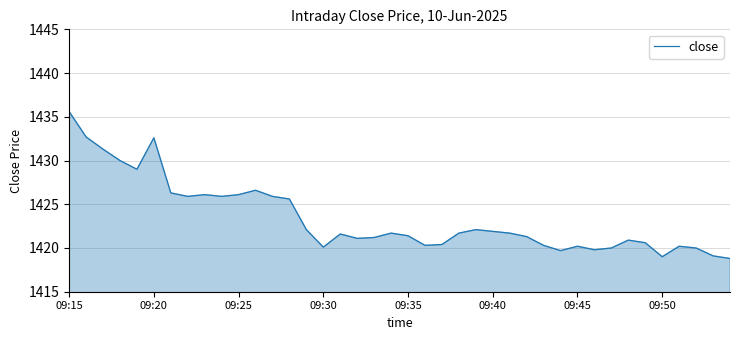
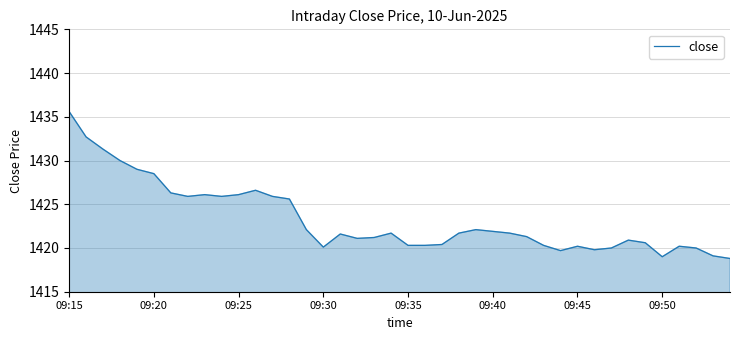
09:20: 1433 -> 1429
09:35: 1421 -> 1420
